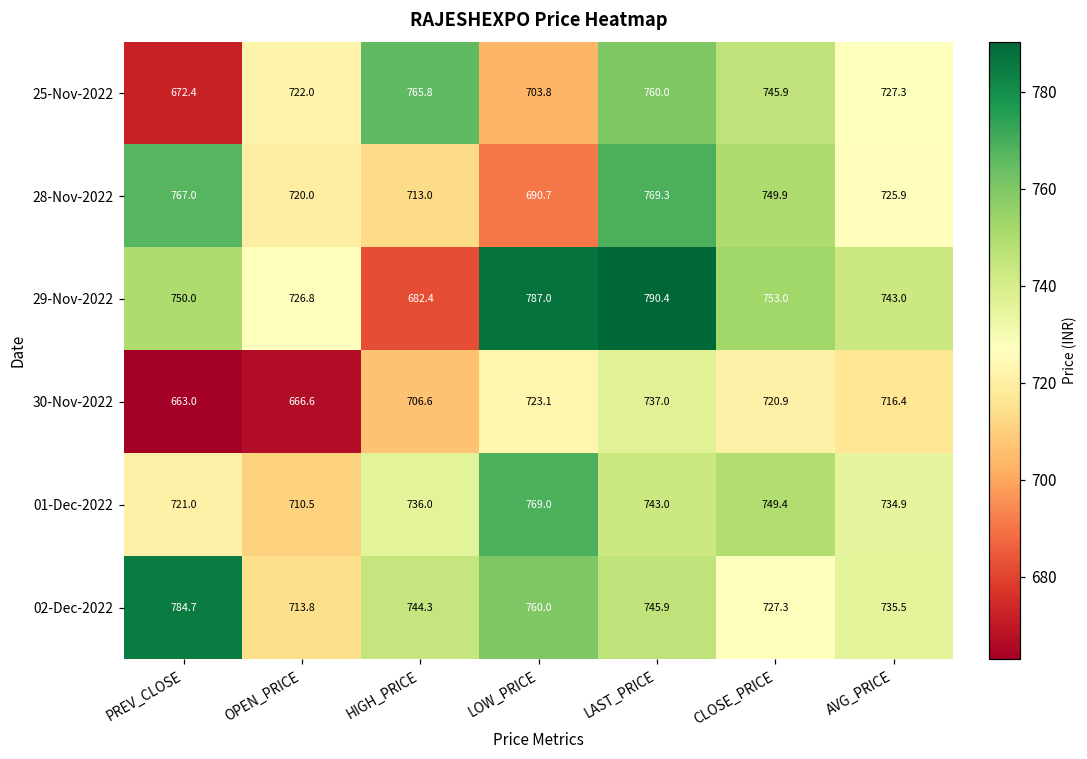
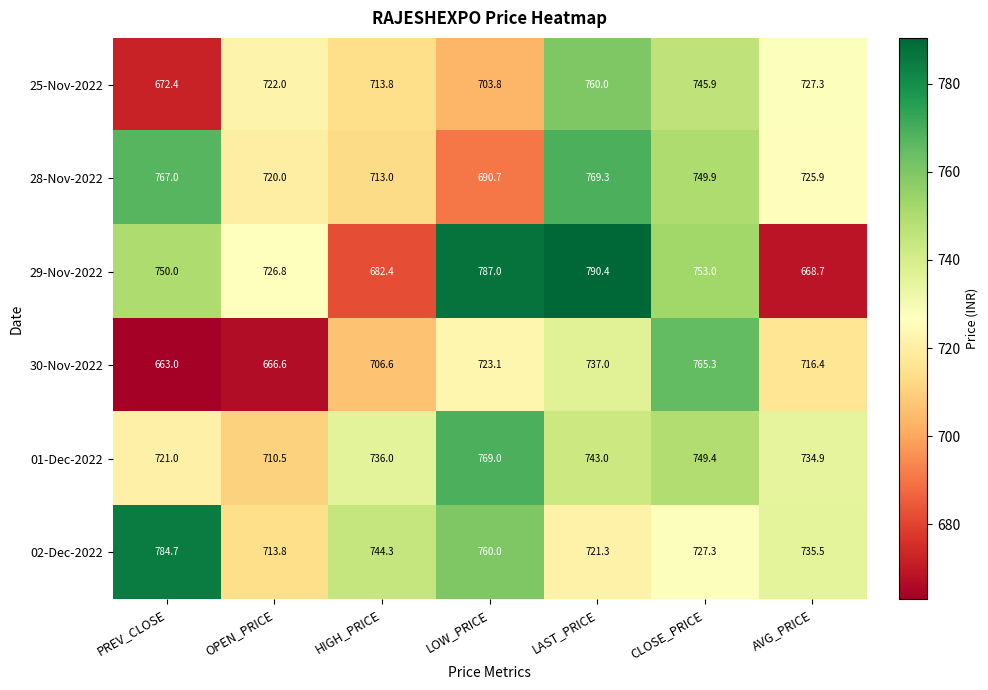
25-Nov-2022, HIGH_PRICE: 765.8 -> 713.8
29-Nov-2022, AVG_PRICE: 743.0 -> 668.7
30-Nov-2022, CLOSE_PRICE: 720.9 -> 765.3
02-Dec-2022, LAST_PRICE: 745.9 -> 721.3
